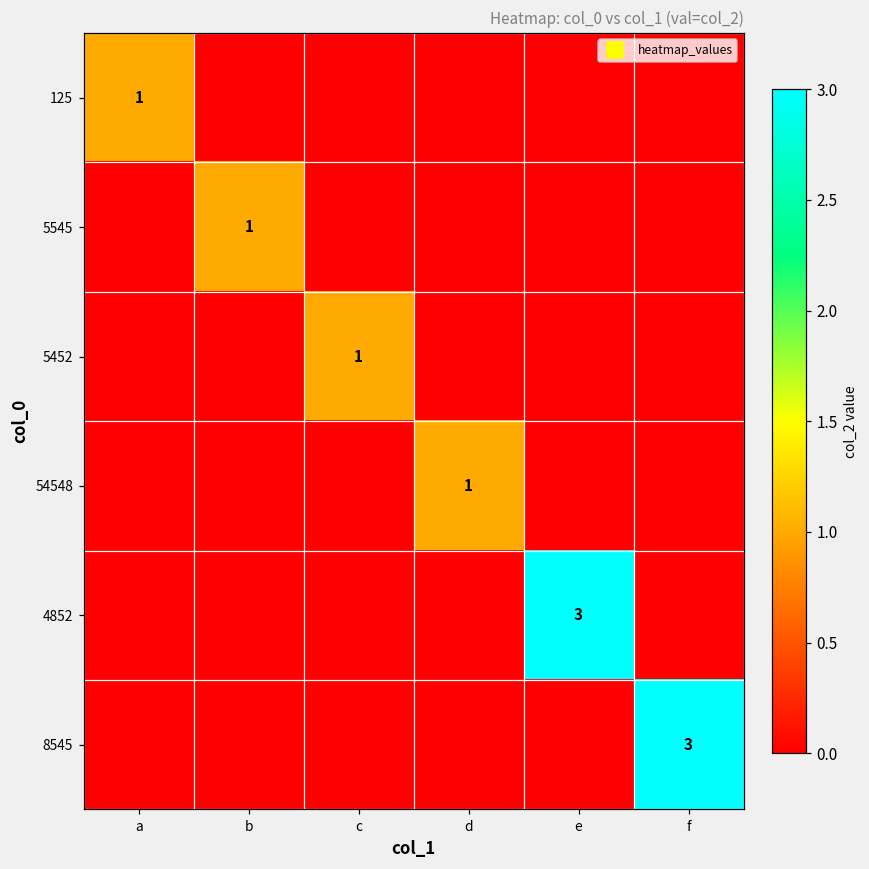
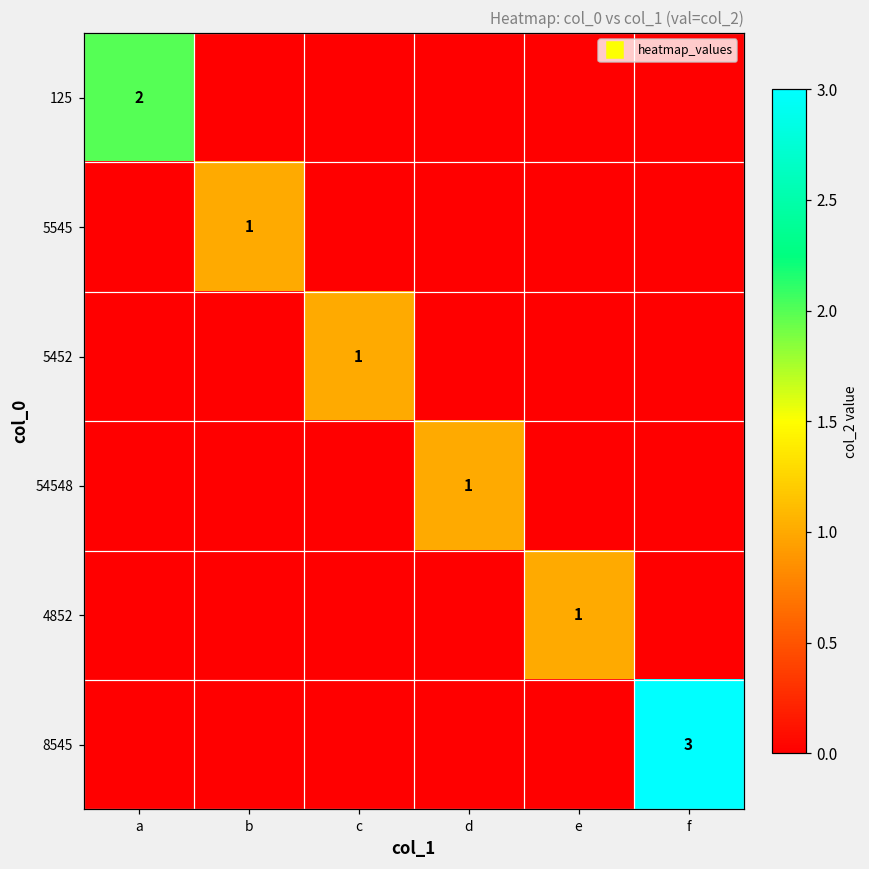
125, a: 1 -> 2
4852, e: 3 -> 1
